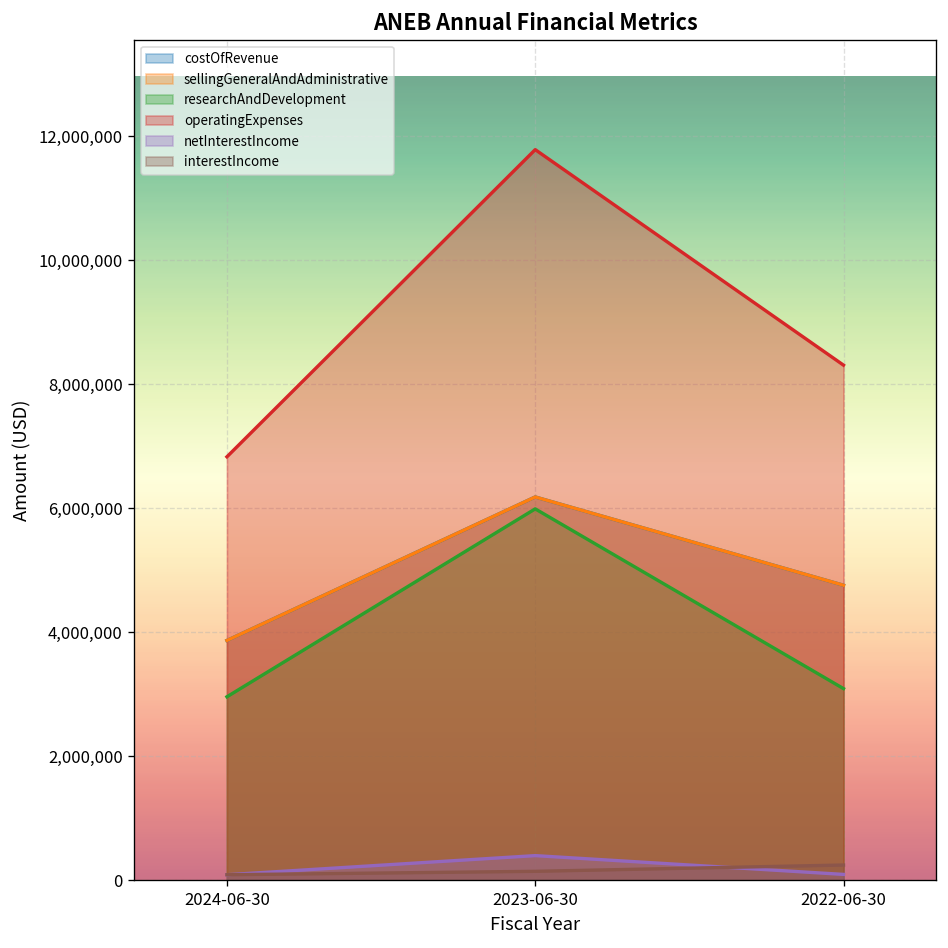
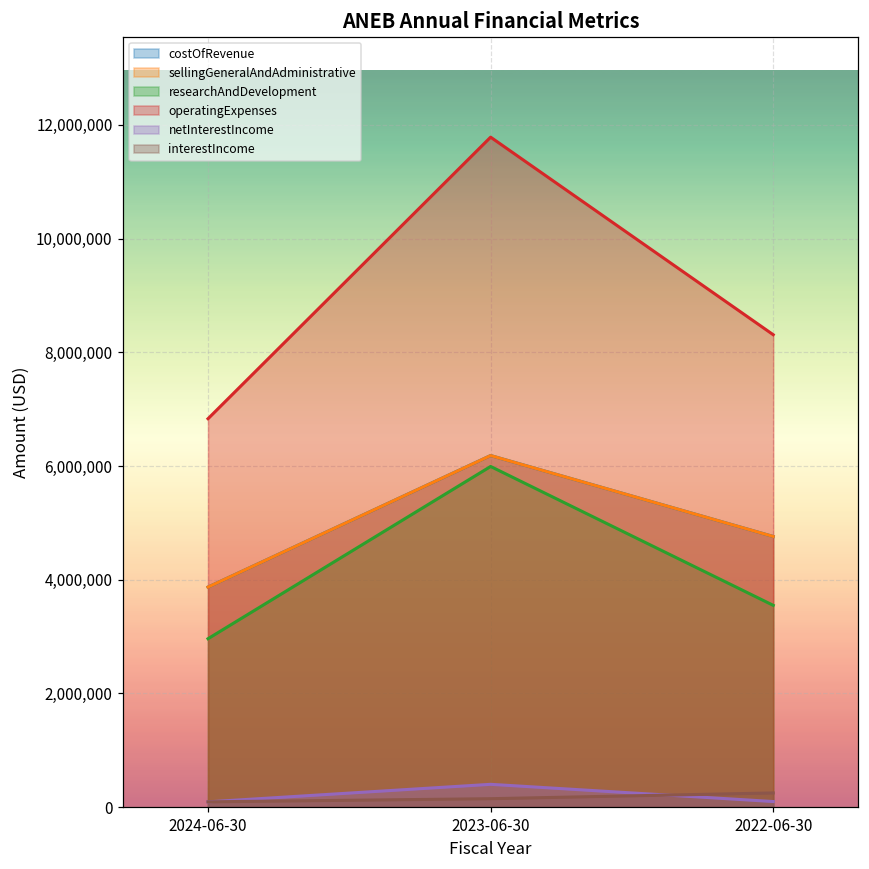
researchAndDevelopment, 2022-06-30: 3,100,000 -> 3,500,000
